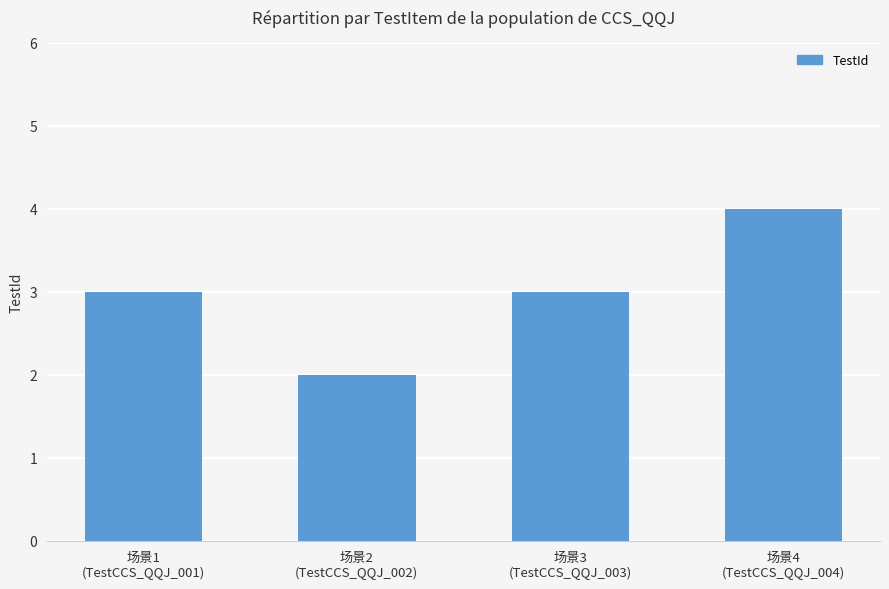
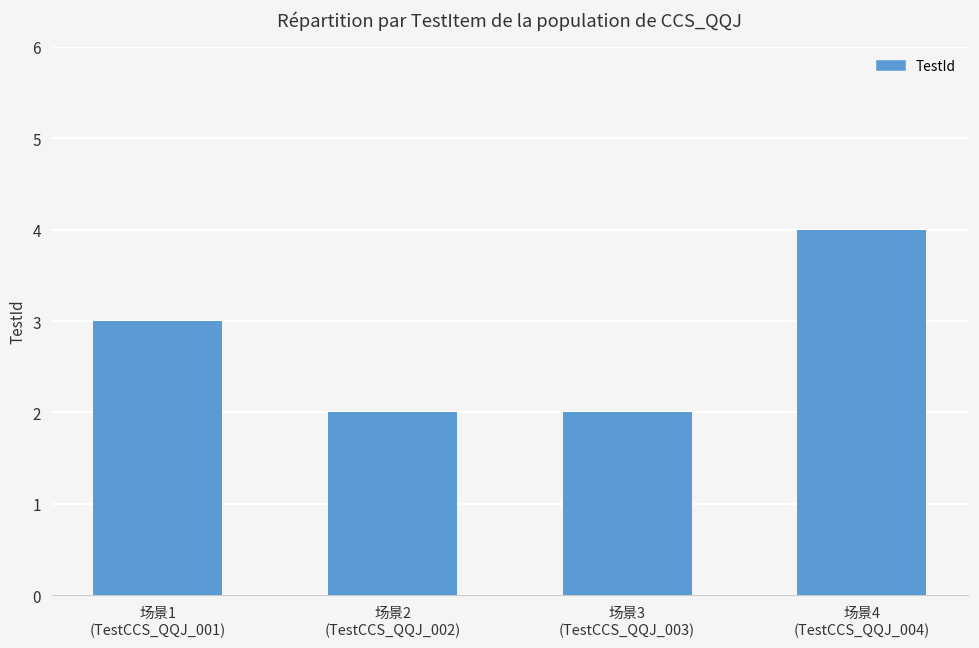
场景3 (TestCCS_QQJ_003): 3 -> 2
